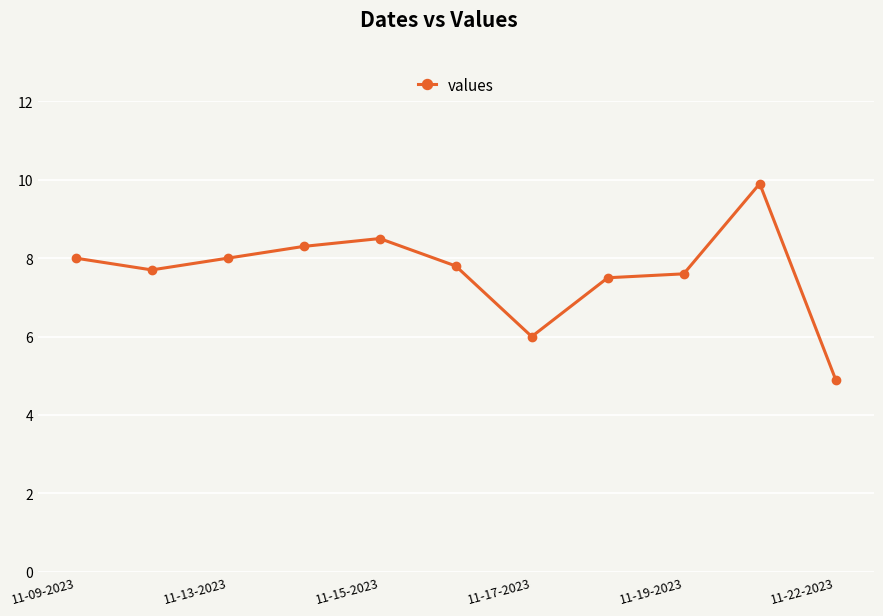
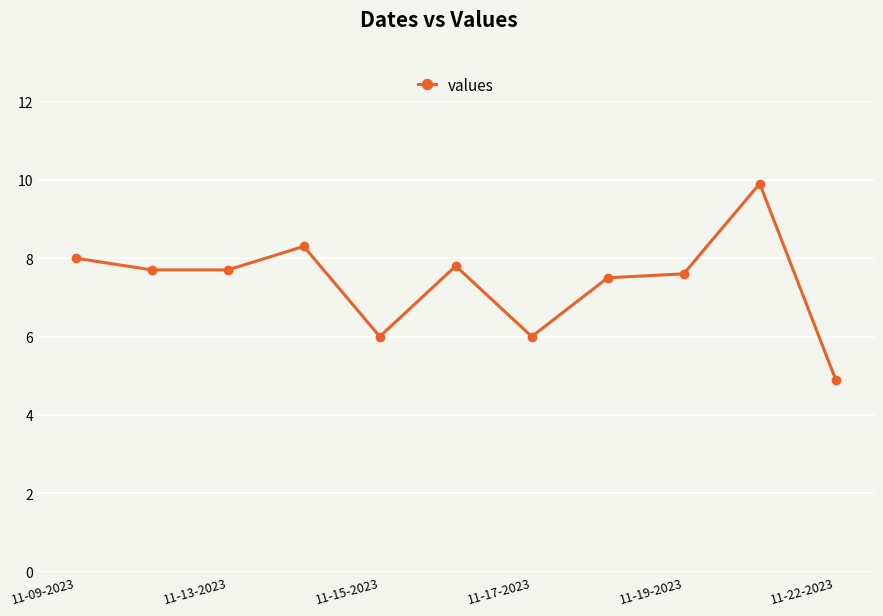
11-13-2023: 8.0 -> 7.7
11-15-2023: 8.5 -> 6.0
